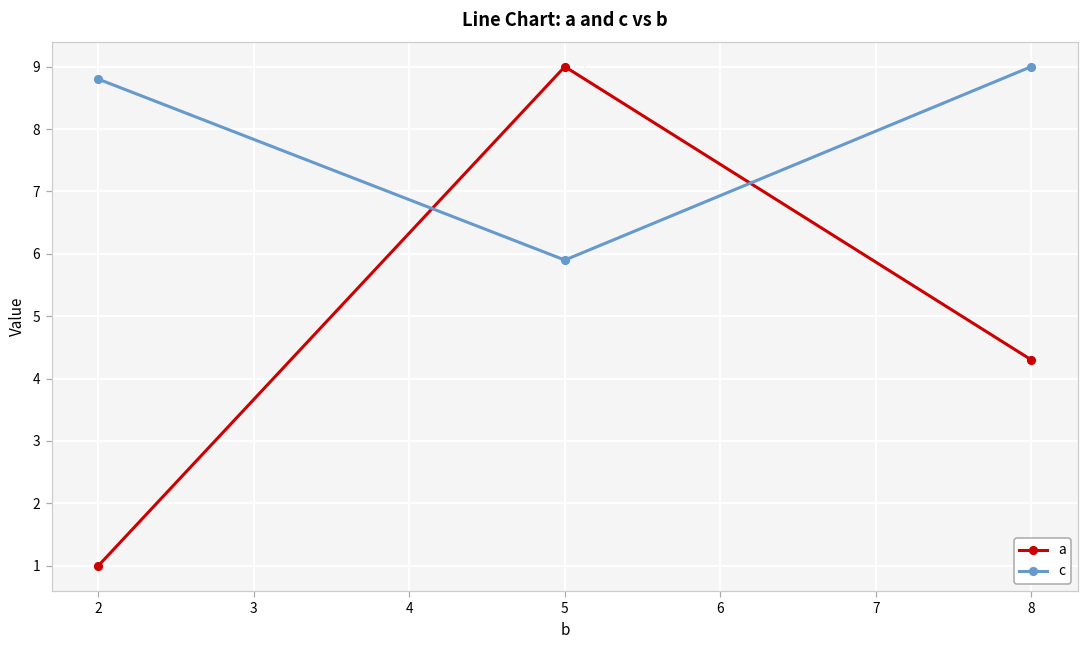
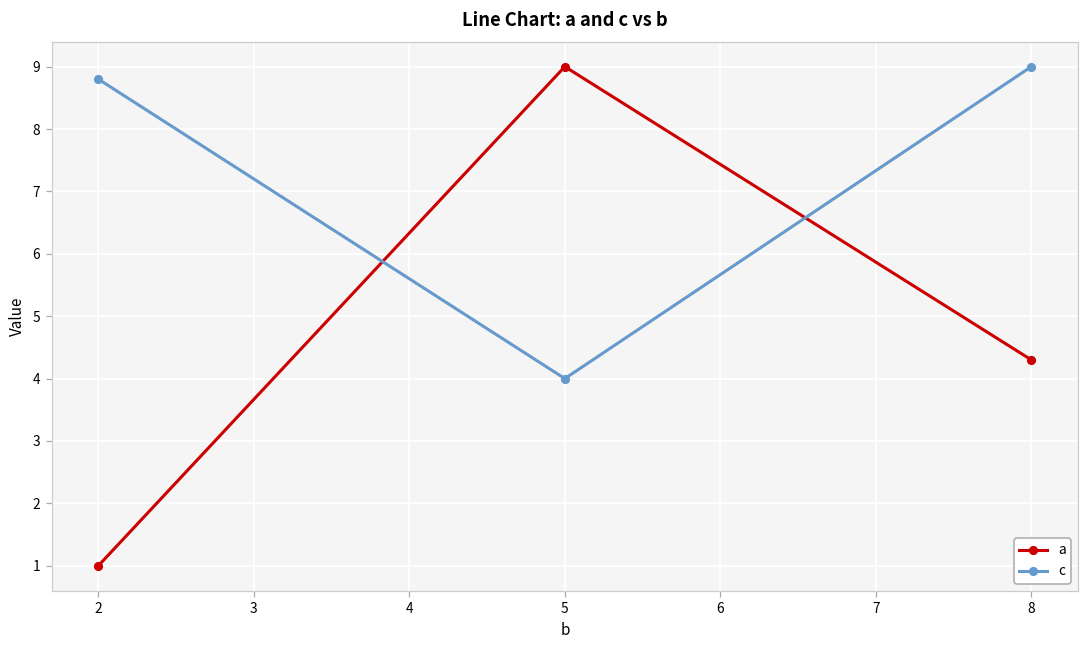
c, 5: 5.9 -> 4.0
